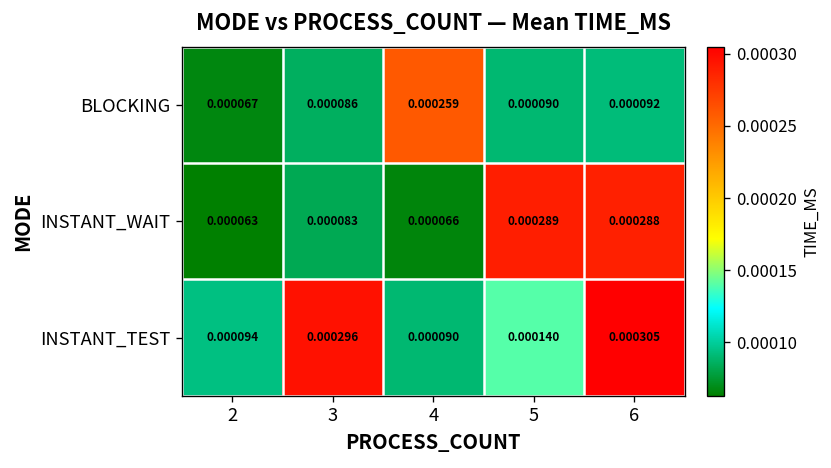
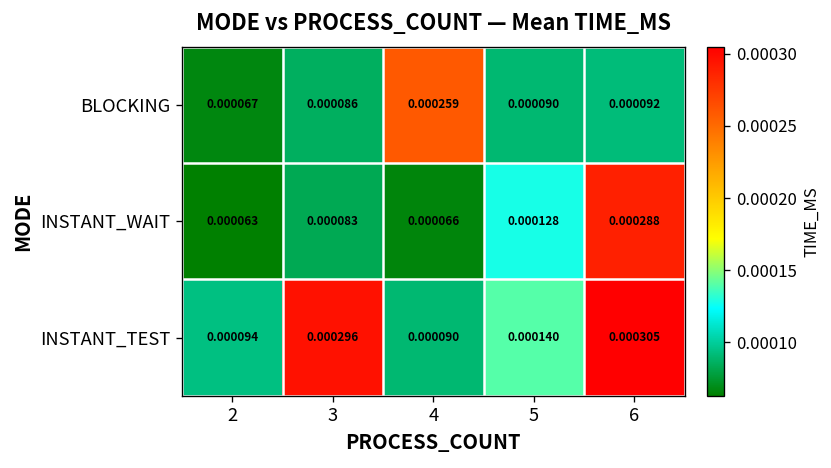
INSTANT_WAIT, 5: 0.000289 -> 0.000128
